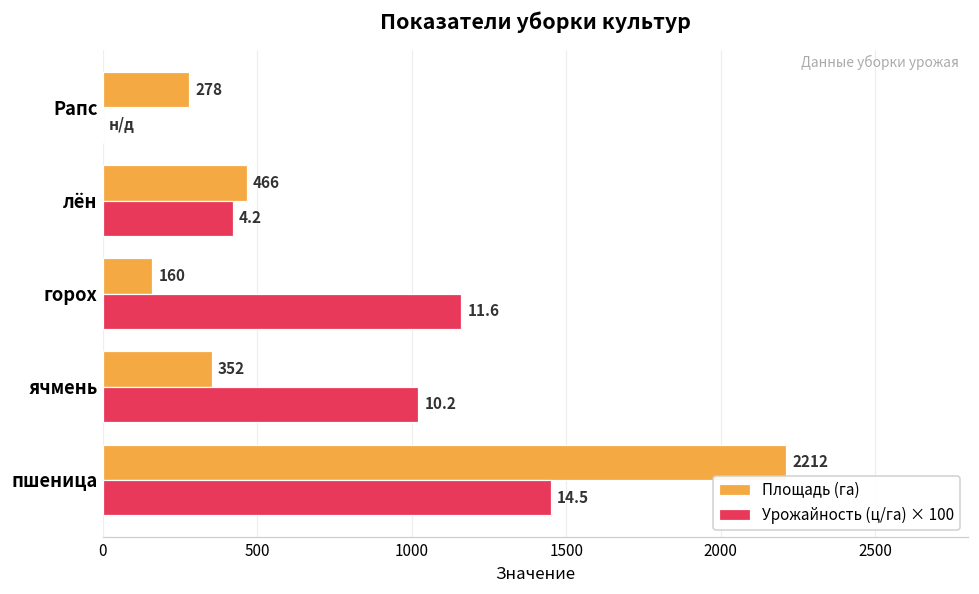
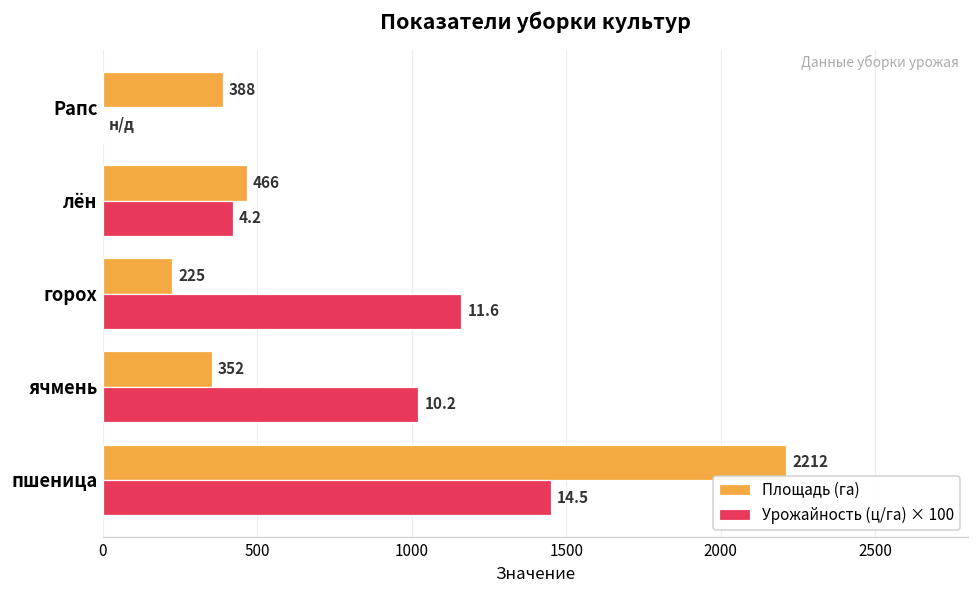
Площадь (га), Рапс: 278 -> 388
Площадь (га), горох: 160 -> 225
